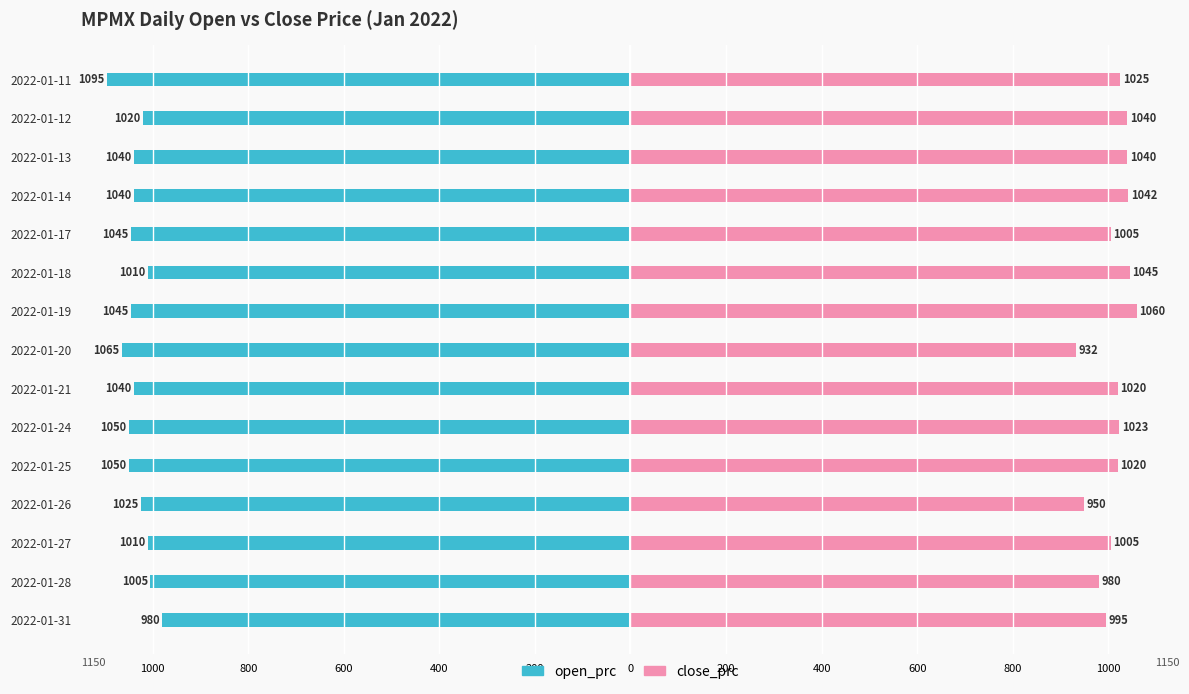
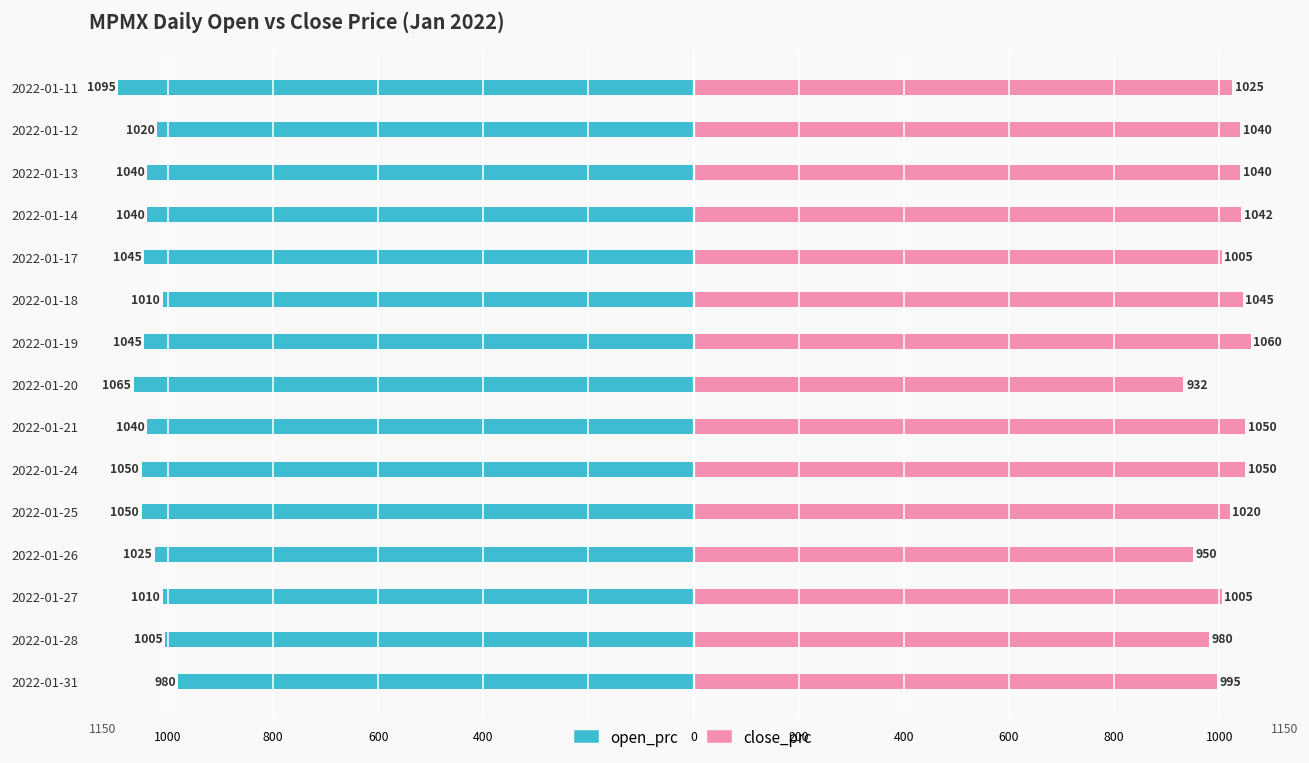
close_prc, 2022-01-21: 1020 -> 1050
close_prc, 2022-01-24: 1023 -> 1050
